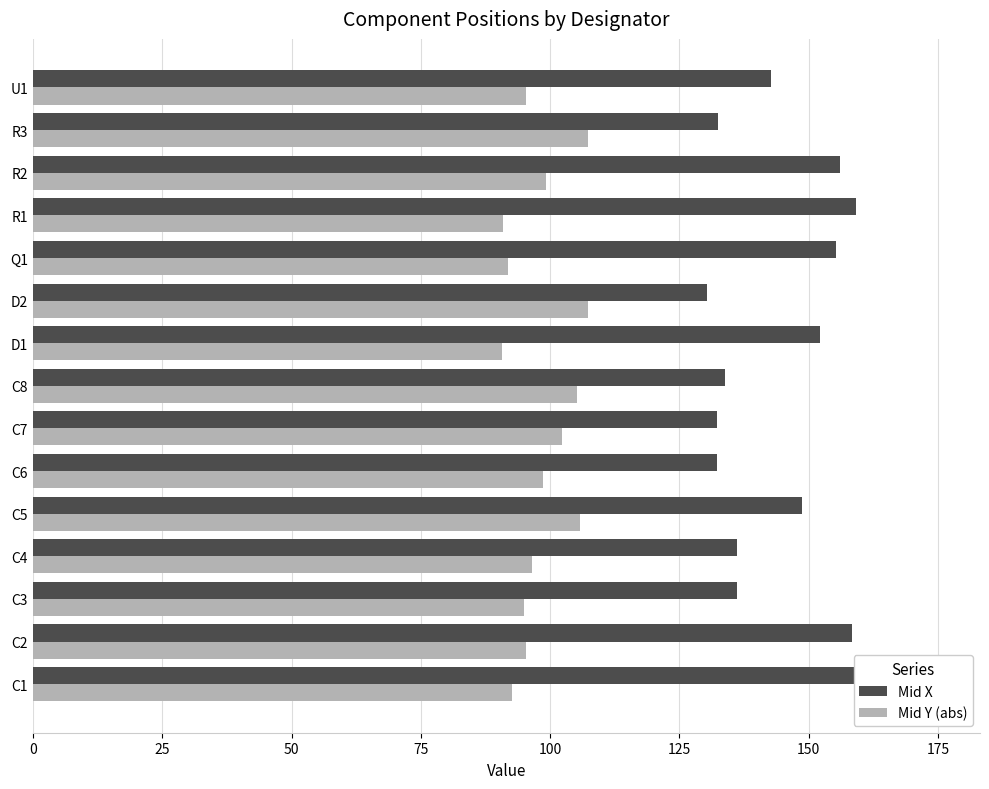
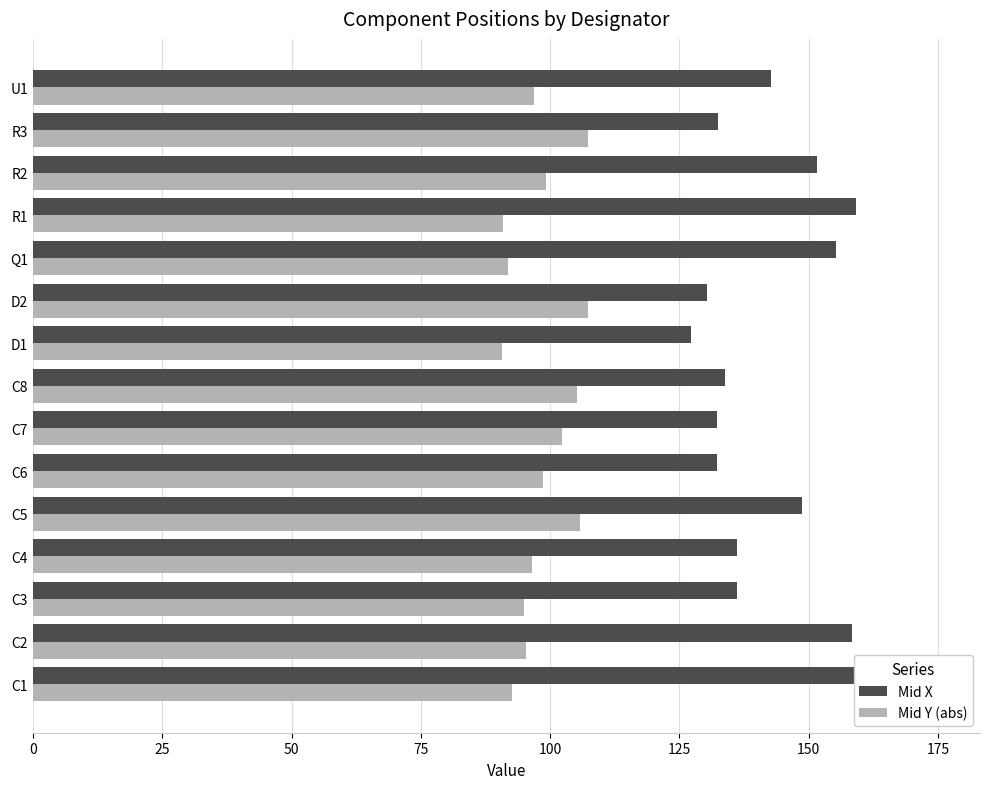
Mid Y (abs), U1: 95 -> 97
Mid X, R2: 156 -> 152
Mid X, D1: 152 -> 127
